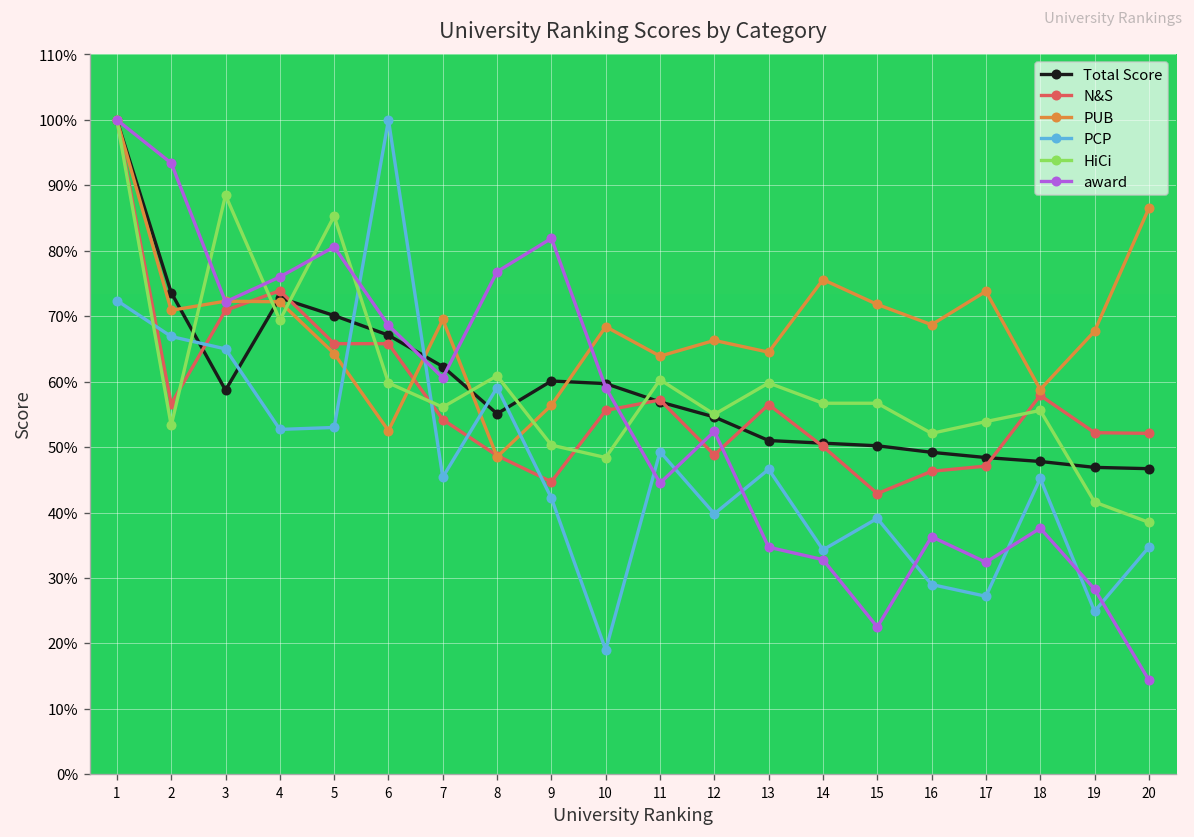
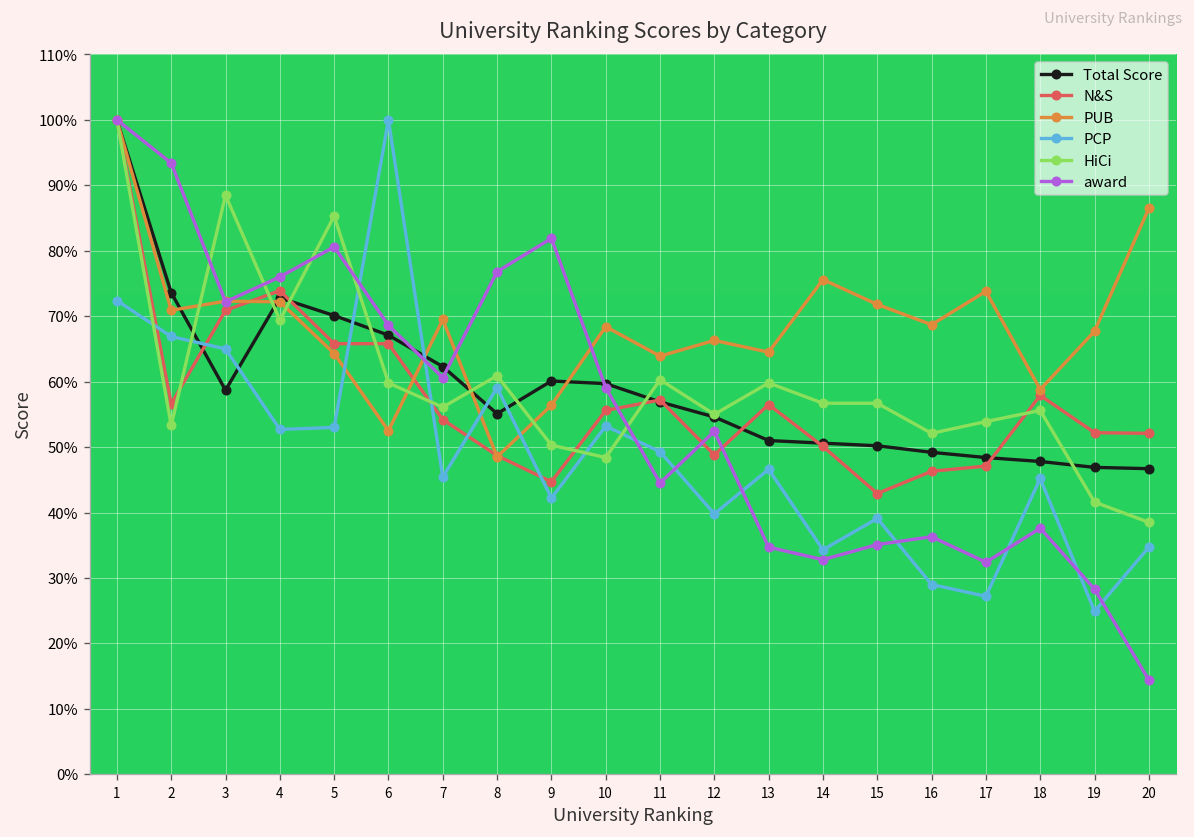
PCP, 10: 19% -> 53%
award, 15: 23% -> 35%
